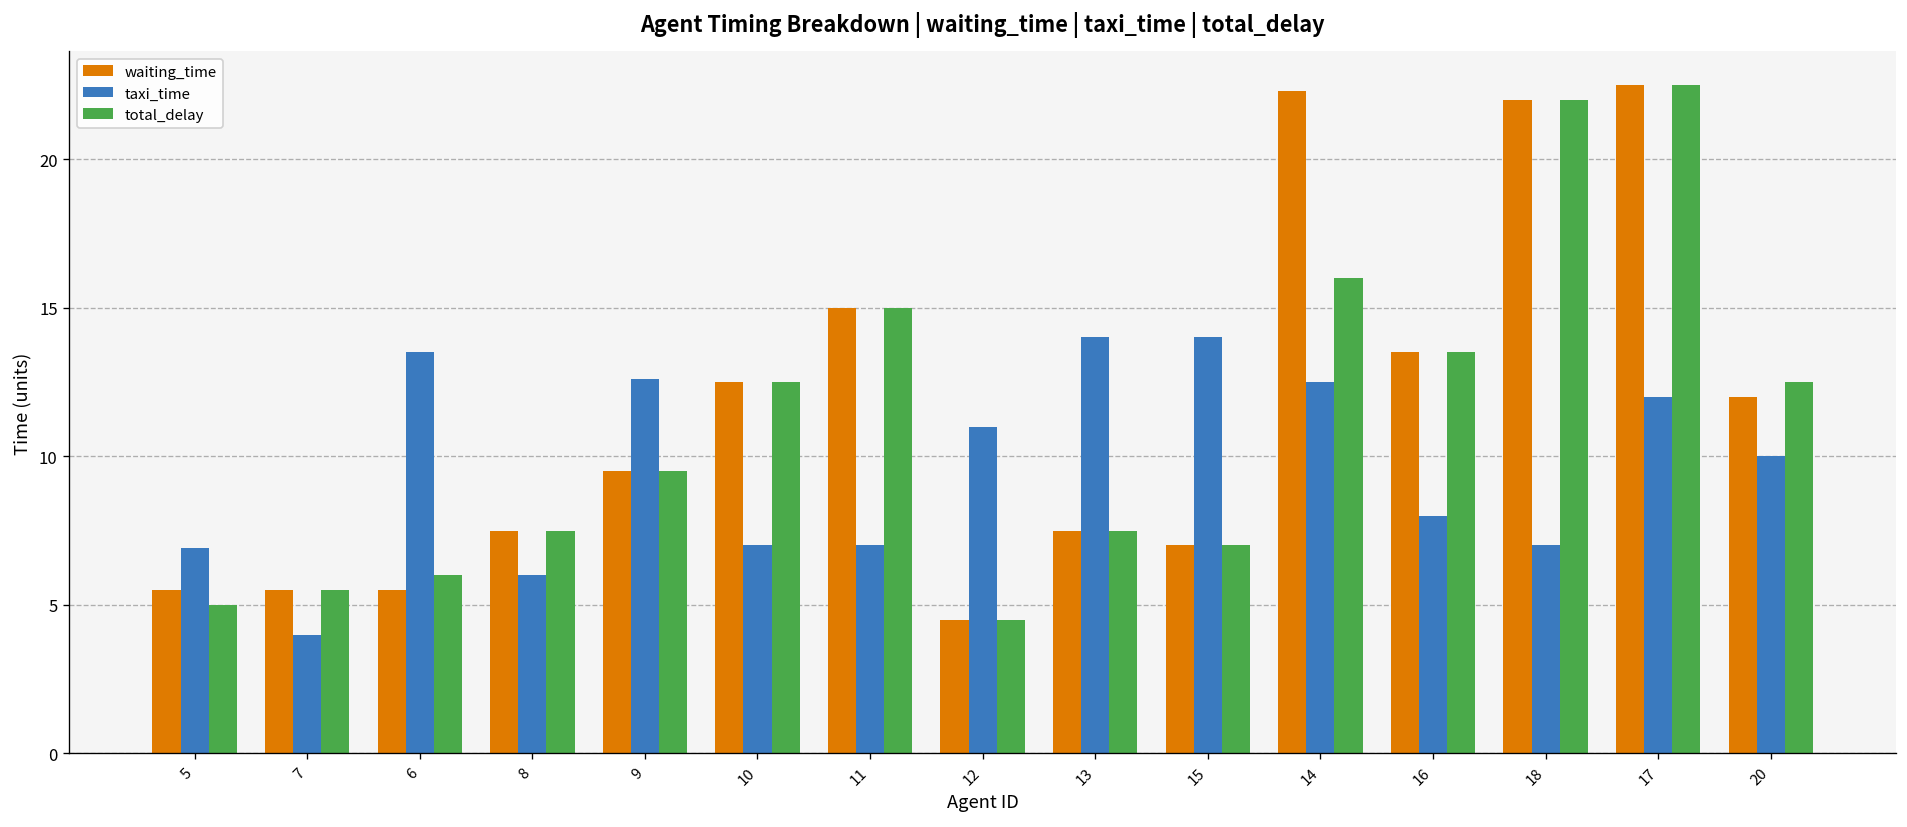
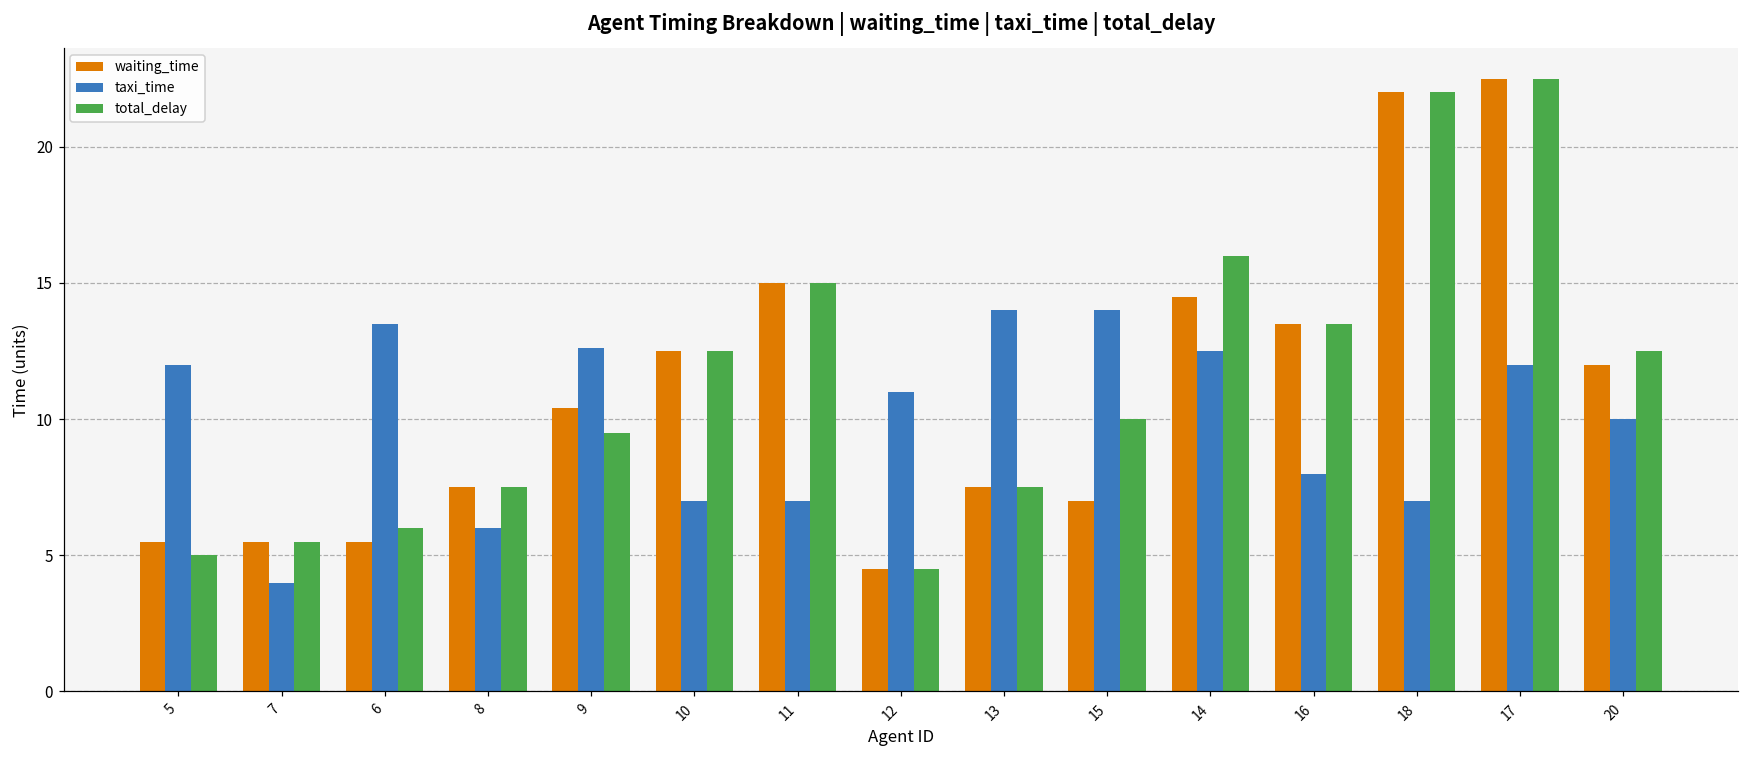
taxi_time, 5: 6.9 -> 12.0
waiting_time, 9: 9.5 -> 10.4
total_delay, 15: 7 -> 10
waiting_time, 14: 22.3 -> 14.5
